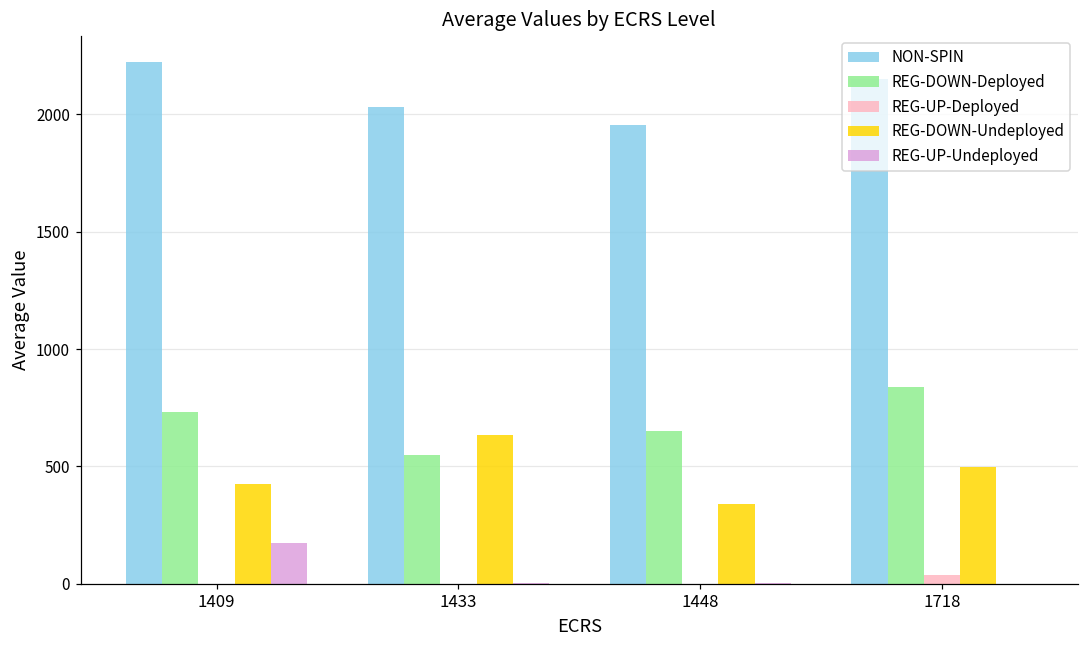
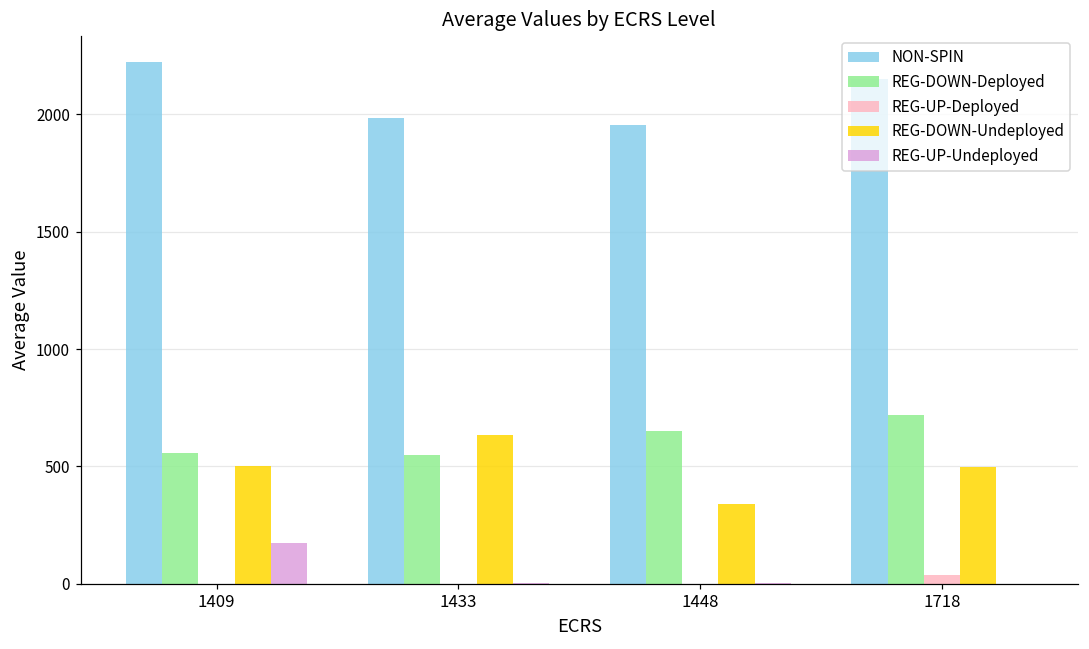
REG-DOWN-Deployed, 1409: 730 -> 560
REG-DOWN-Undeployed, 1409: 430 -> 500
NON-SPIN, 1433: 2030 -> 1990
REG-DOWN-Deployed, 1718: 840 -> 720
